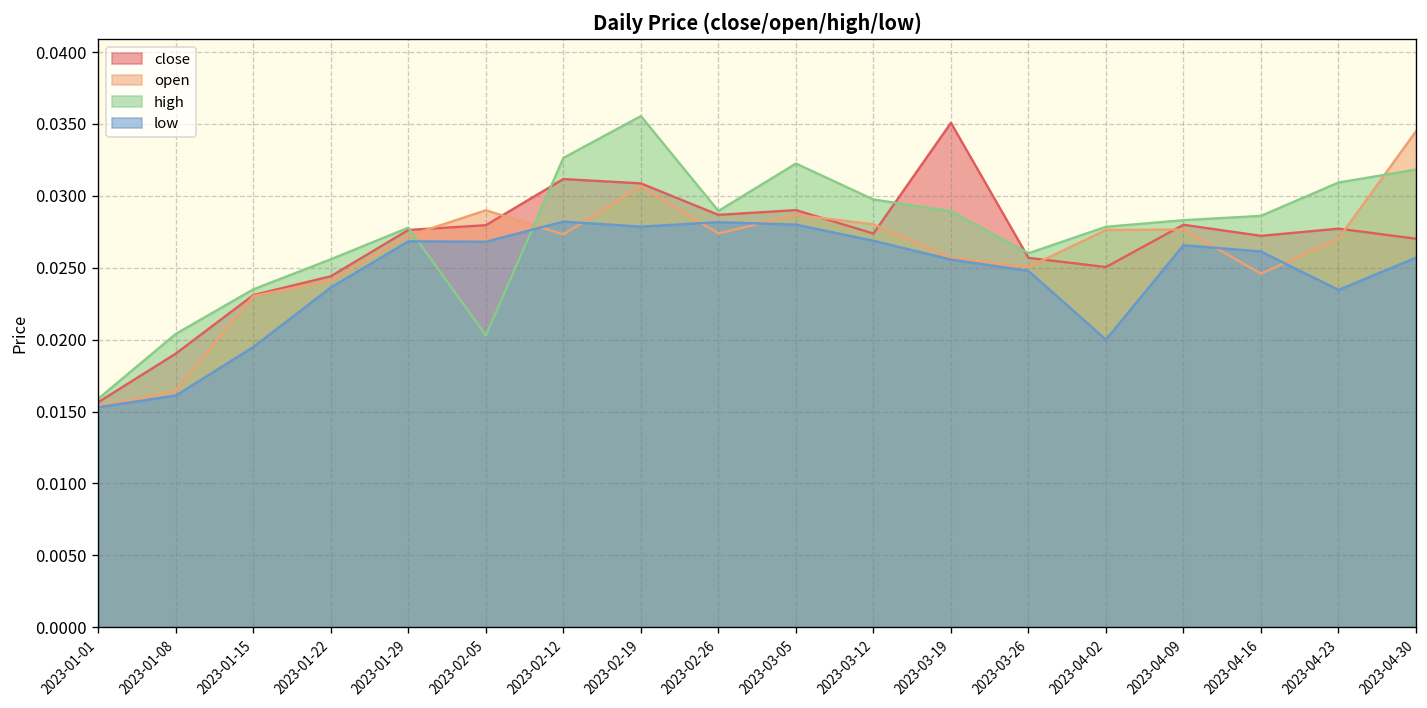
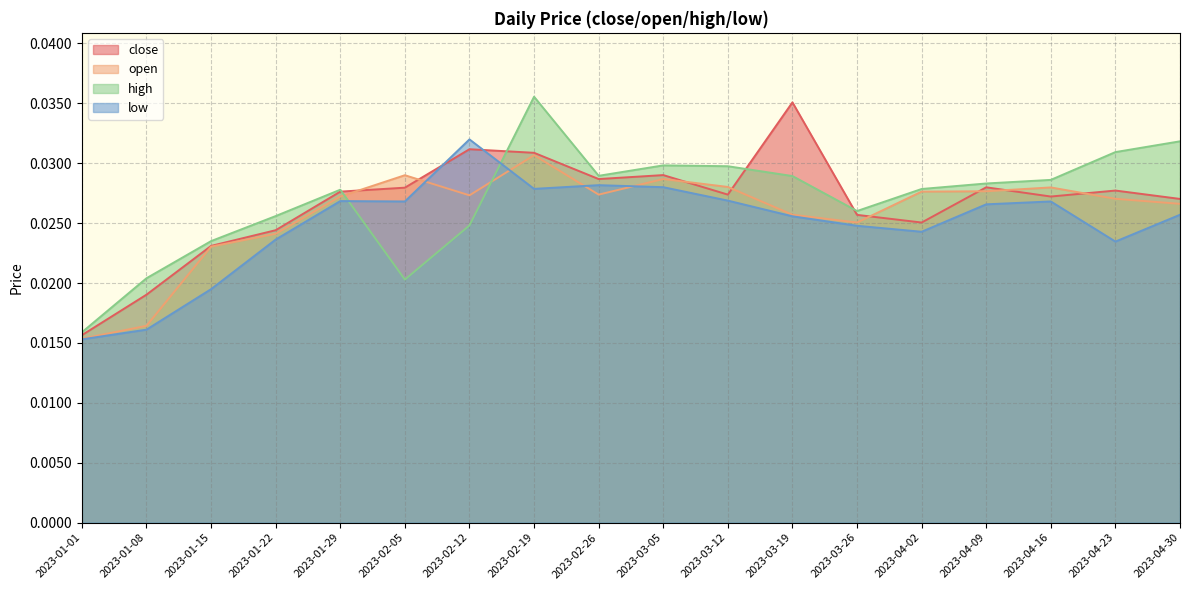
high, 2023-02-12: 0.0326 -> 0.0248
low, 2023-02-12: 0.0282 -> 0.0320
high, 2023-03-05: 0.0323 -> 0.0298
low, 2023-04-02: 0.0200 -> 0.0243
open, 2023-04-16: 0.0246 -> 0.0280
low, 2023-04-16: 0.0261 -> 0.0268
open, 2023-04-30: 0.0345 -> 0.0266
